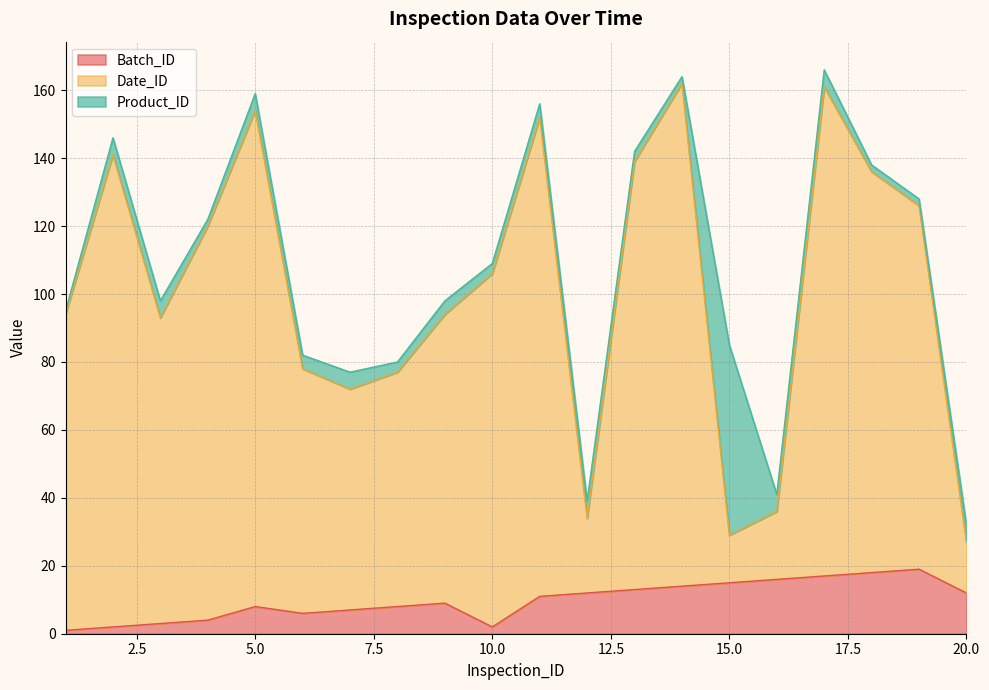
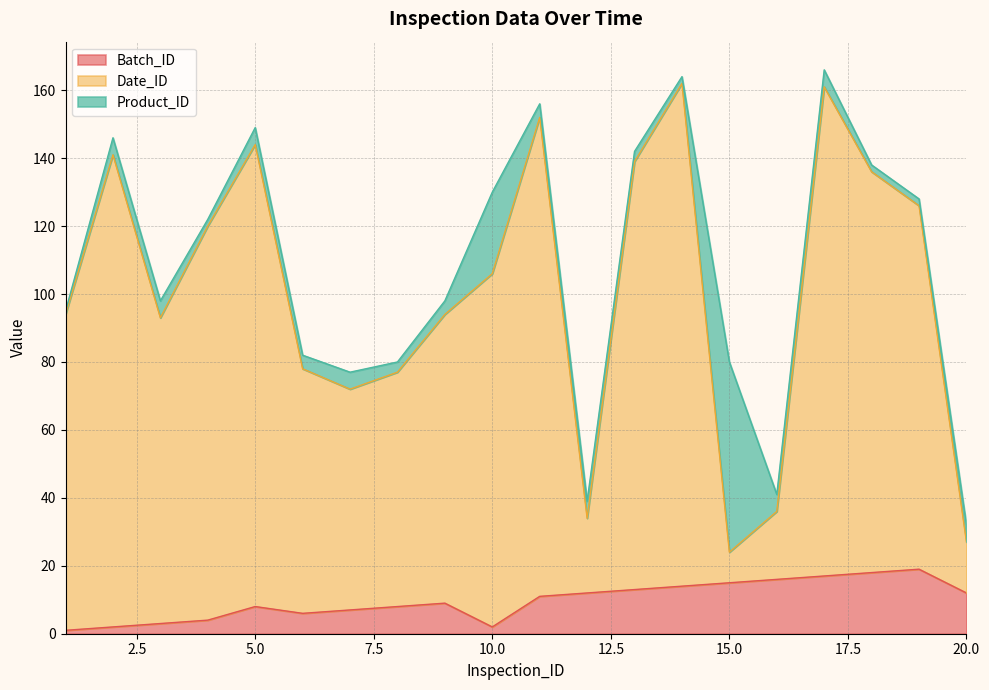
Date_ID, 5.0: 146 -> 136
Product_ID, 10.0: 3 -> 24
Date_ID, 15.0: 14 -> 9
